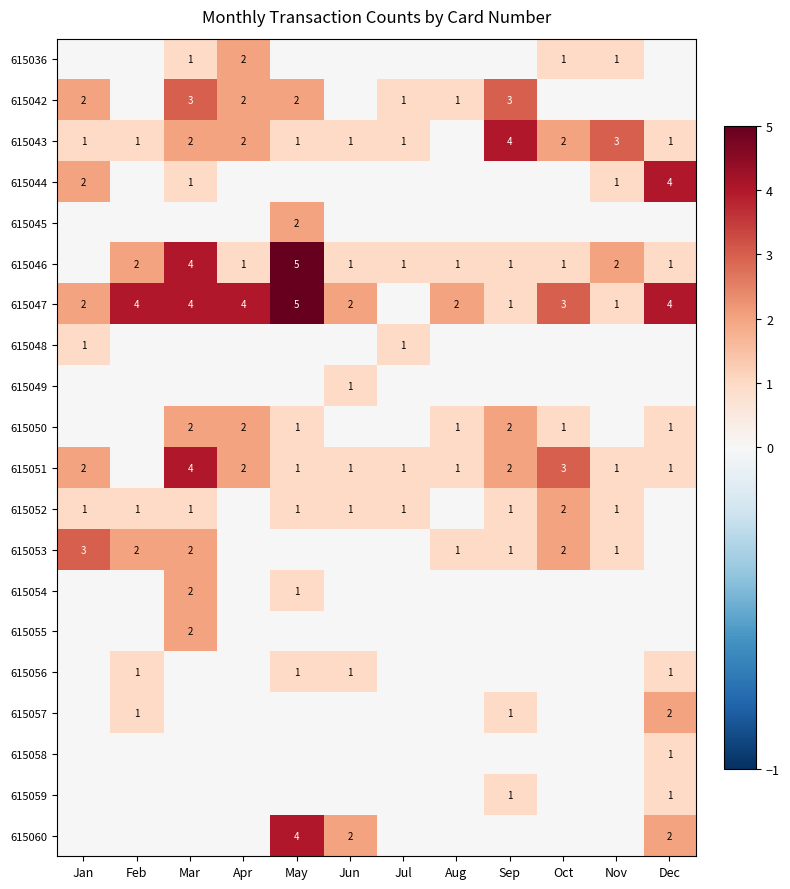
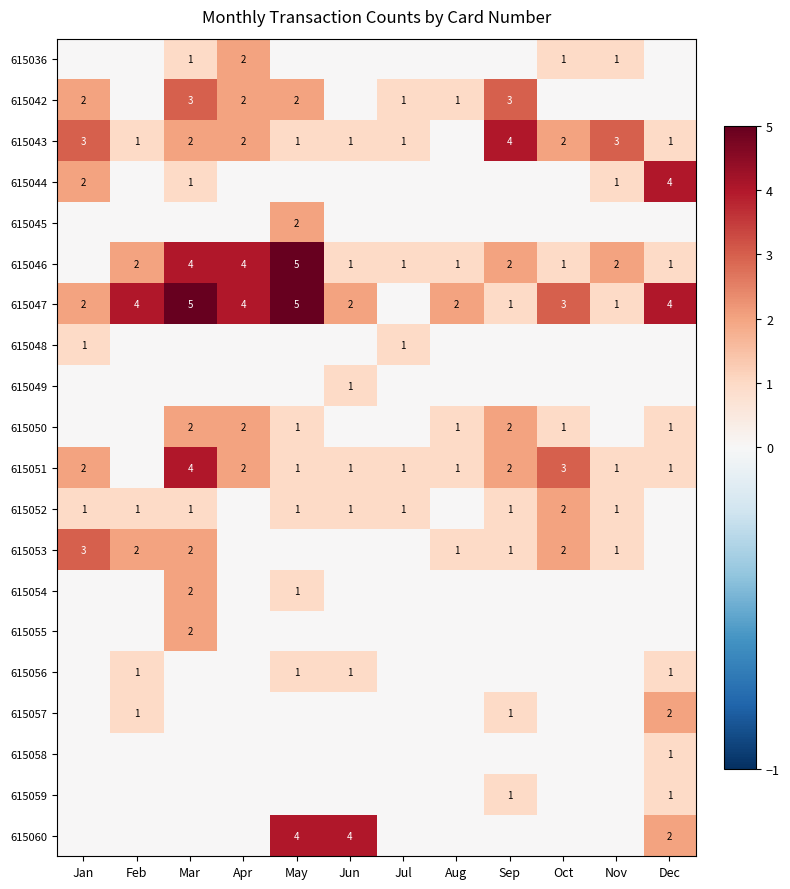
615043, Jan: 1 -> 3
615046, Apr: 1 -> 4
615046, Sep: 1 -> 2
615047, Mar: 4 -> 5
615060, Jun: 2 -> 4
